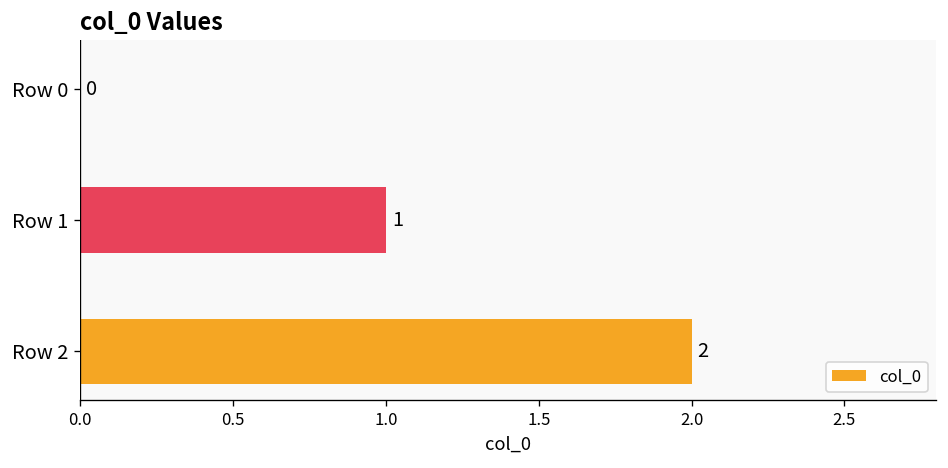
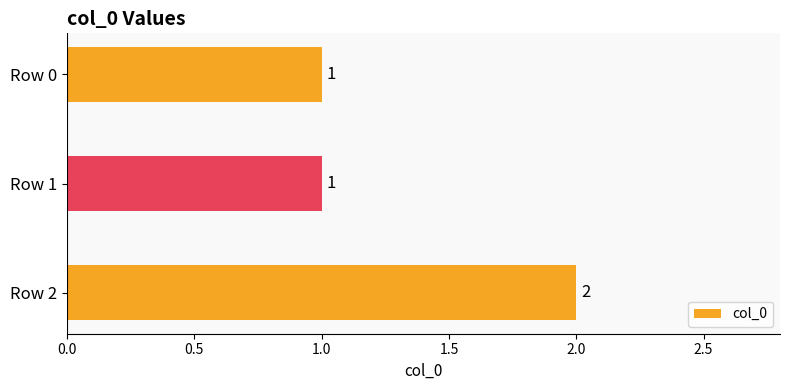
Row 0: 0 -> 1
